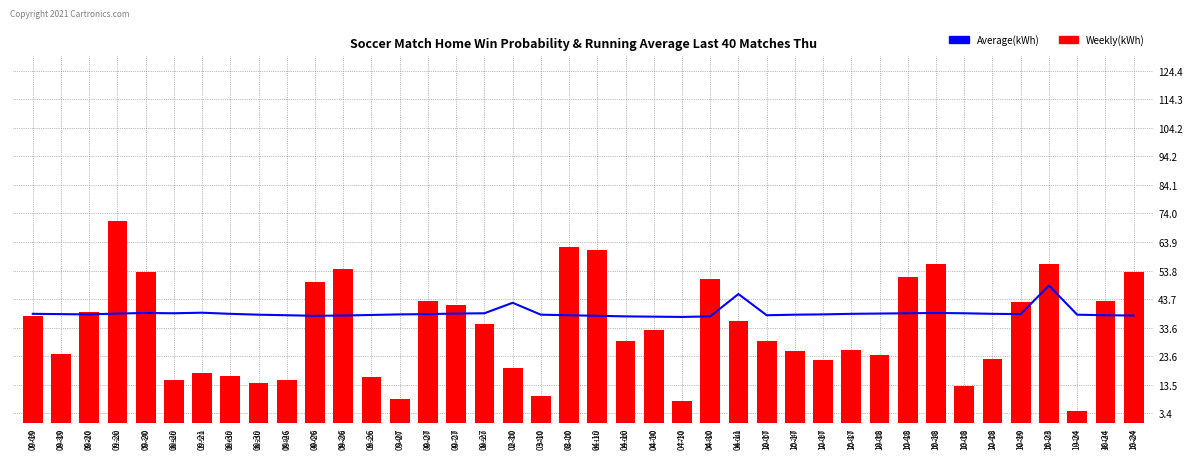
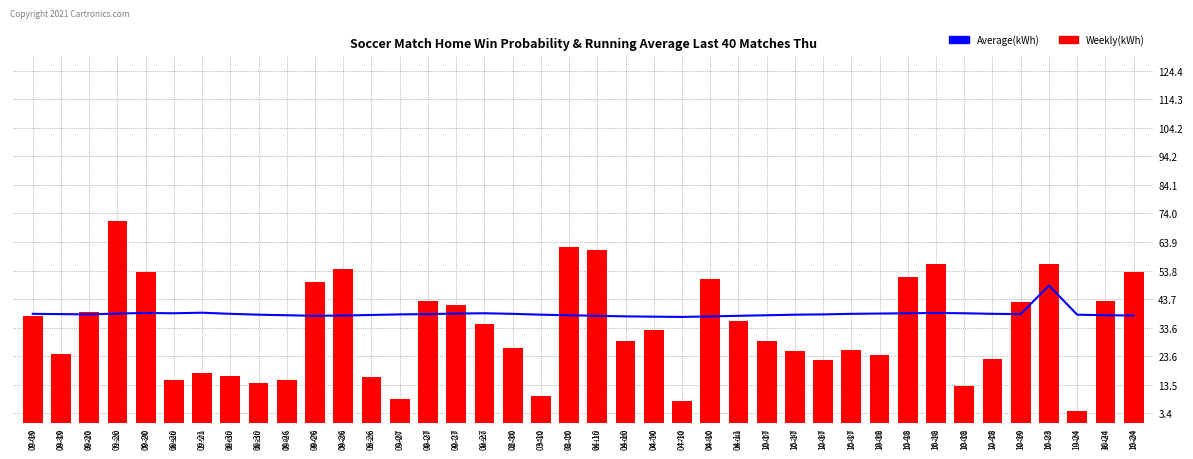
Average(kWh), 02-10: 42 -> 39
Weekly(kWh), 02-10: 19.350 -> 26.560
Average(kWh), 04-11: 46 -> 38
